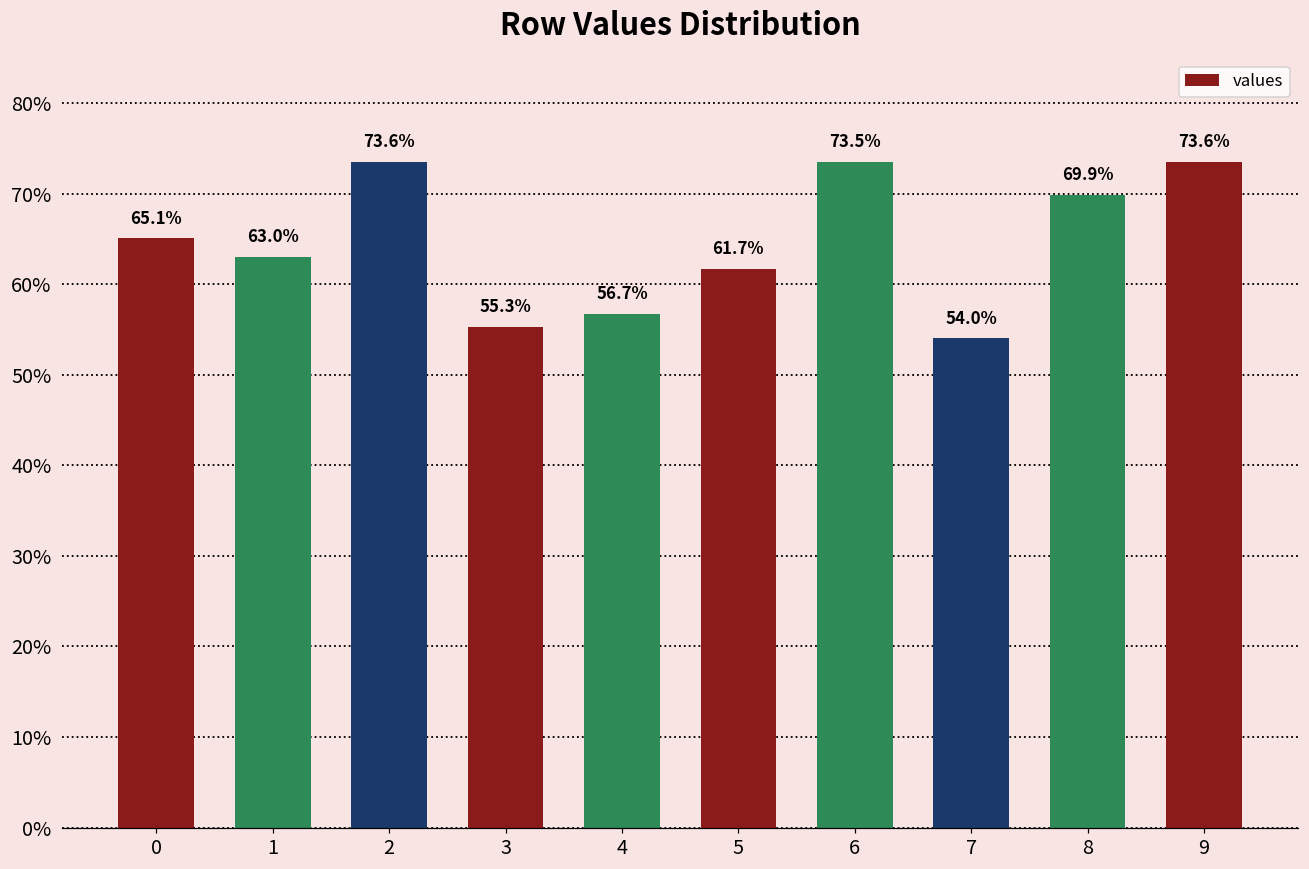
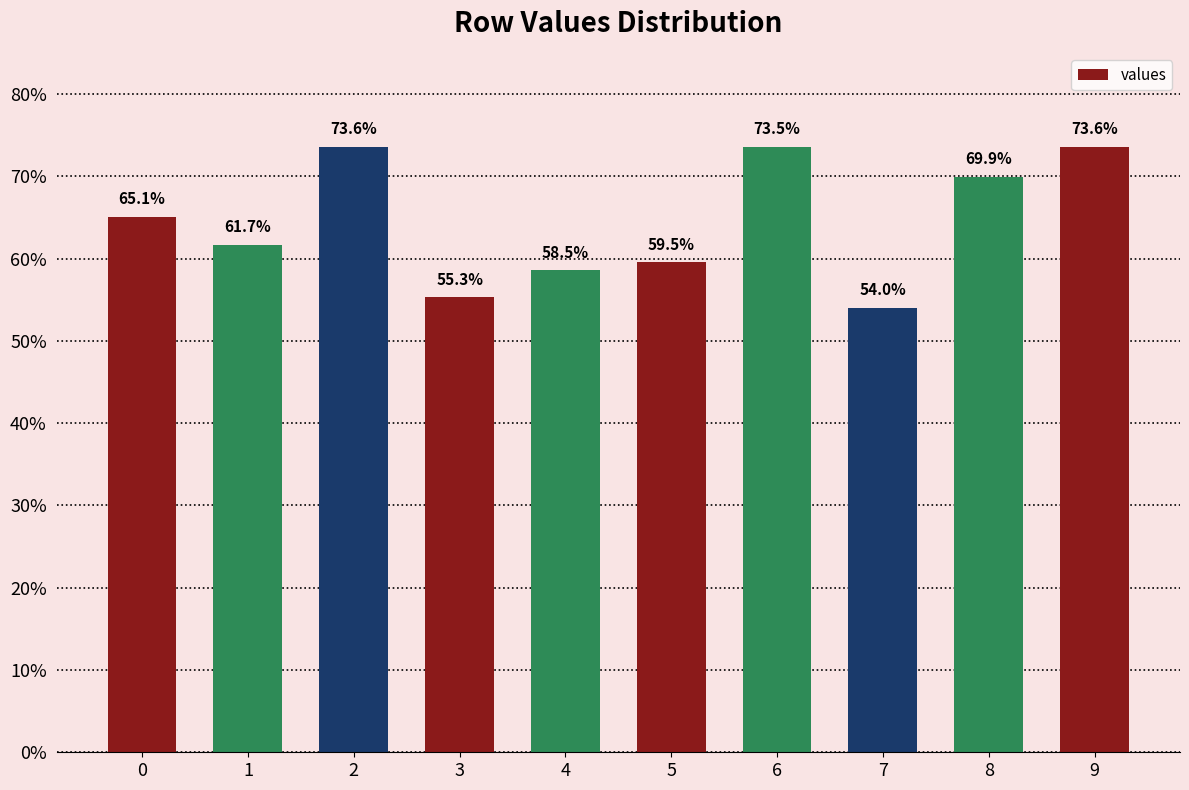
1: 63.0% -> 61.7%
4: 56.7% -> 58.5%
5: 61.7% -> 59.5%
